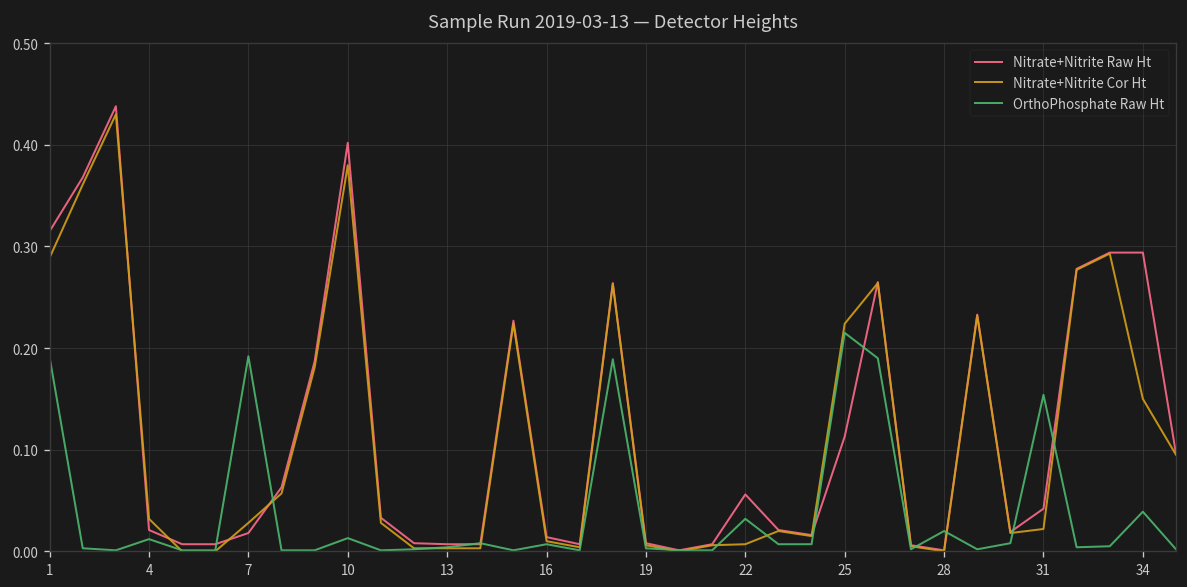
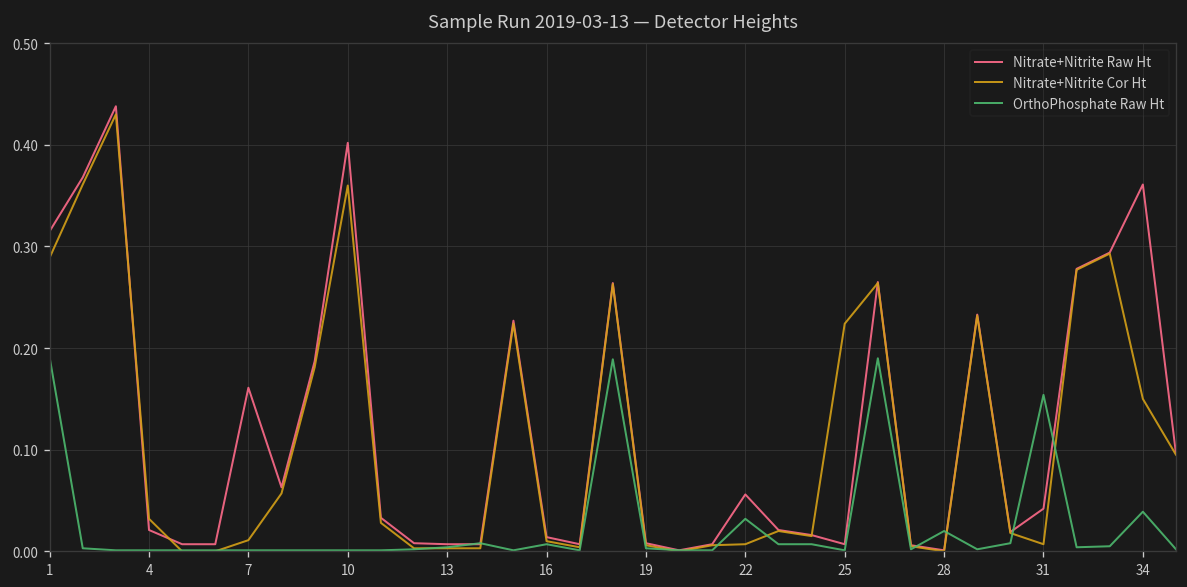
OrthoPhosphate Raw Ht, 4: 0.01 -> 0.00
Nitrate+Nitrite Raw Ht, 7: 0.02 -> 0.16
Nitrate+Nitrite Cor Ht, 7: 0.03 -> 0.01
OrthoPhosphate Raw Ht, 7: 0.19 -> 0.00
Nitrate+Nitrite Cor Ht, 10: 0.38 -> 0.36
OrthoPhosphate Raw Ht, 10: 0.01 -> 0.00
Nitrate+Nitrite Raw Ht, 25: 0.11 -> 0.01
OrthoPhosphate Raw Ht, 25: 0.22 -> 0.00
Nitrate+Nitrite Cor Ht, 31: 0.02 -> 0.01
Nitrate+Nitrite Raw Ht, 34: 0.29 -> 0.36
